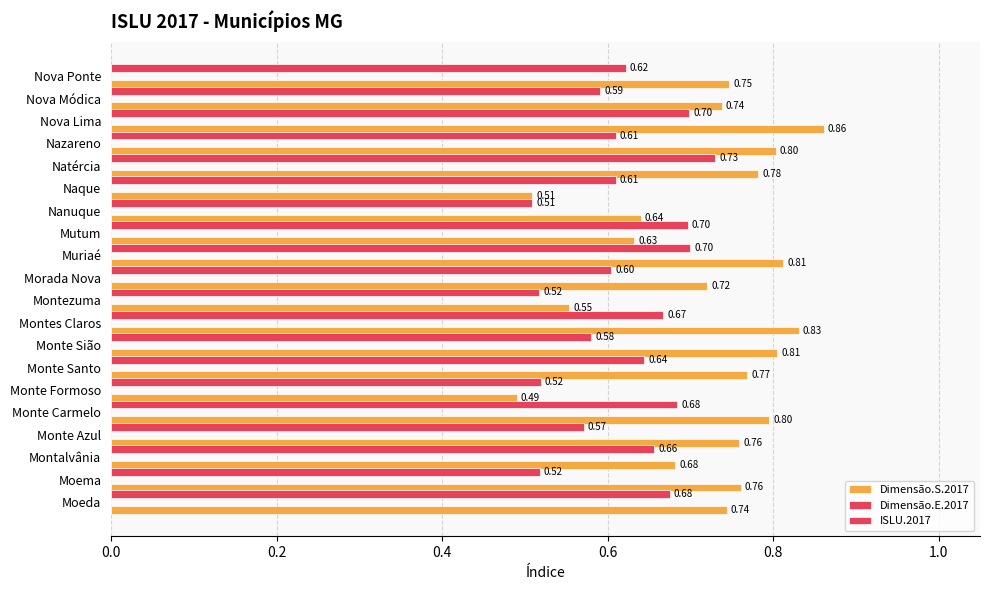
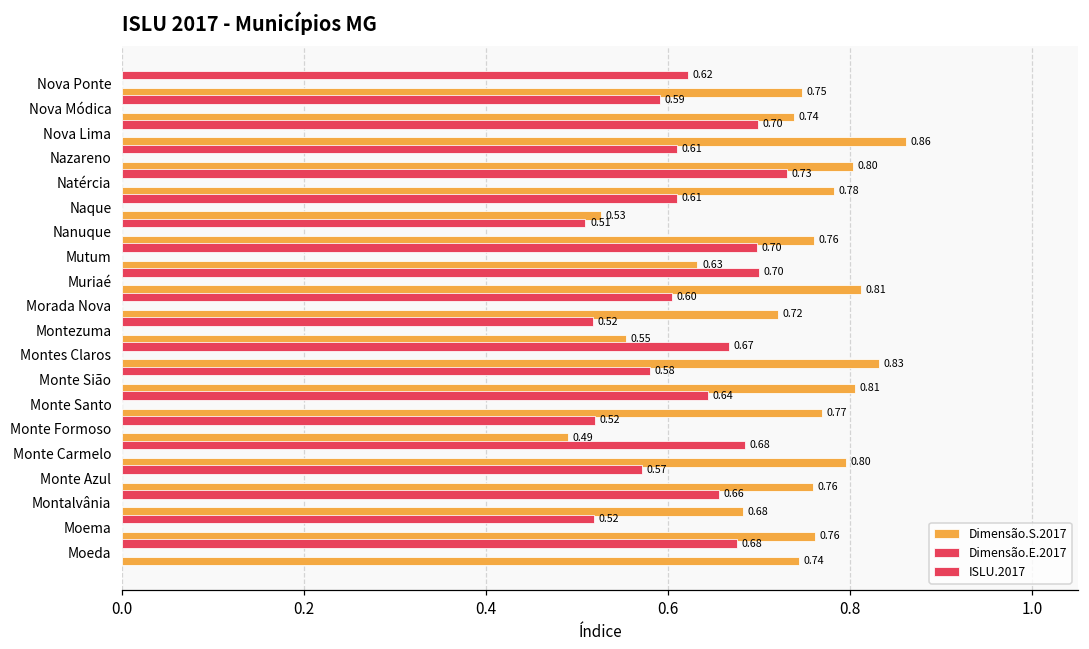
Dimensão.S.2017, Naque: 0.51 -> 0.53
Dimensão.S.2017, Nanuque: 0.64 -> 0.76
